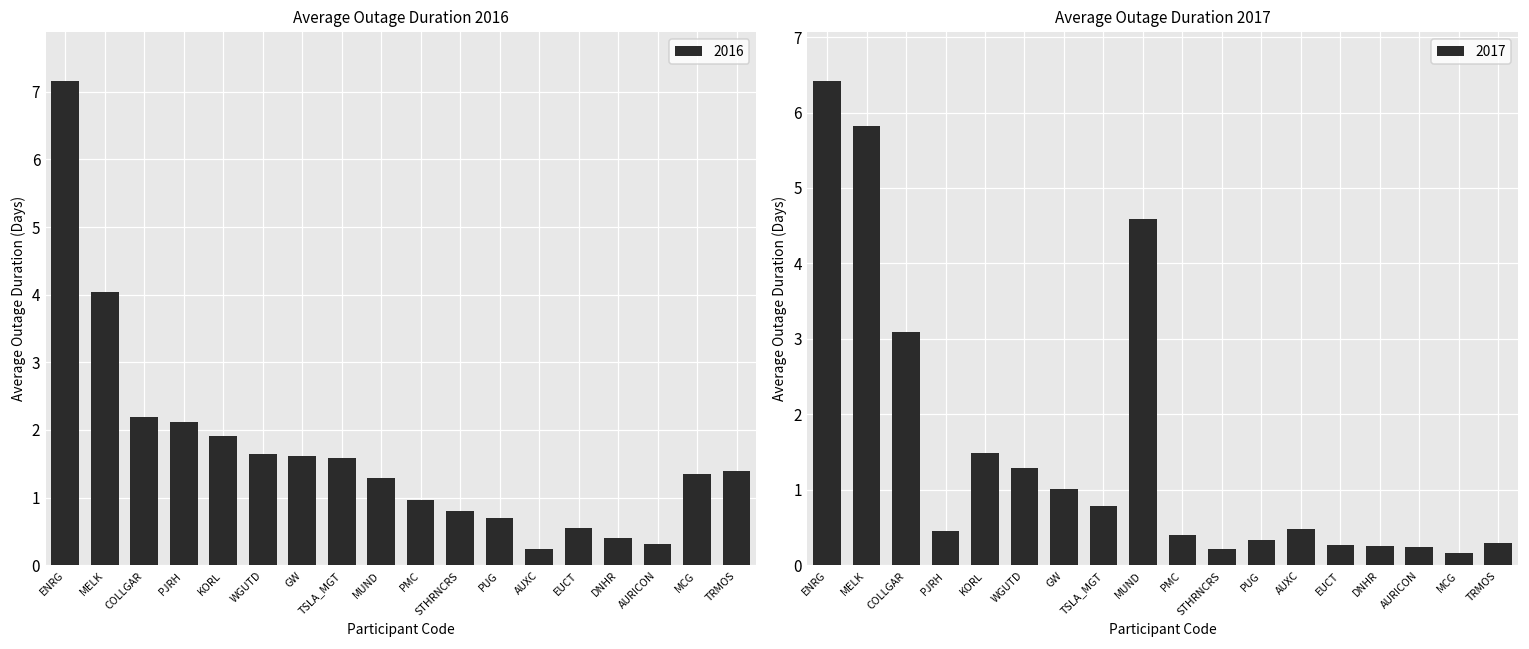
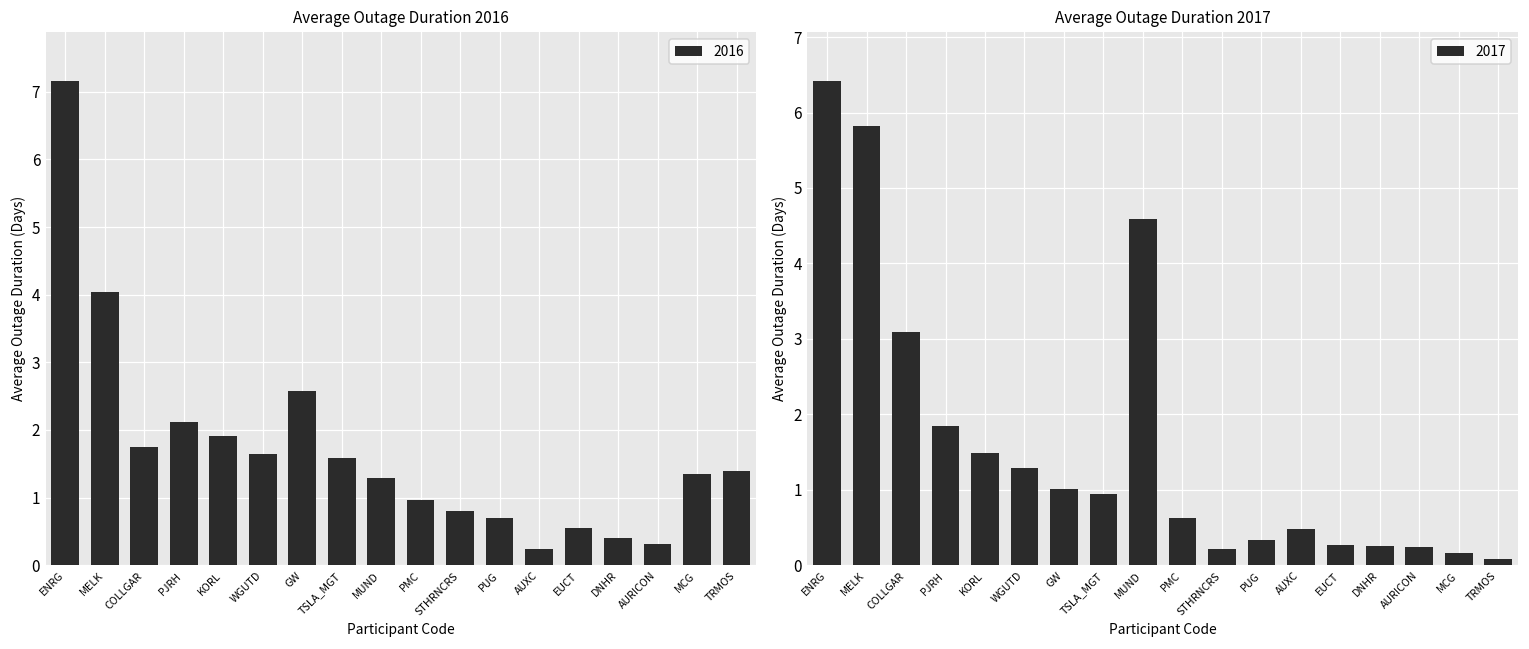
Average Outage Duration 2016, COLLGAR: 2.2 -> 1.7
Average Outage Duration 2016, GW: 1.6 -> 2.6
Average Outage Duration 2017, PJRH: 0.5 -> 1.8
Average Outage Duration 2017, TSLA_MGT: 0.8 -> 0.9
Average Outage Duration 2017, PMC: 0.4 -> 0.6
Average Outage Duration 2017, TRMOS: 0.3 -> 0.1
